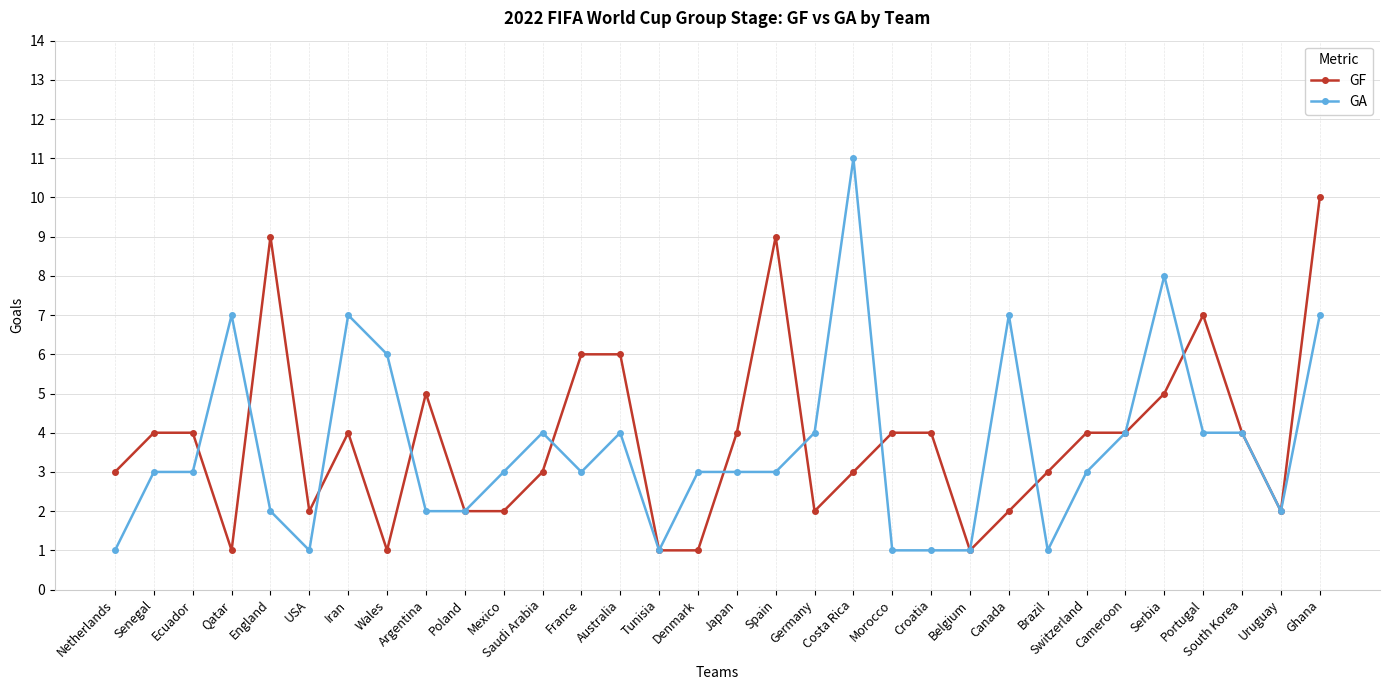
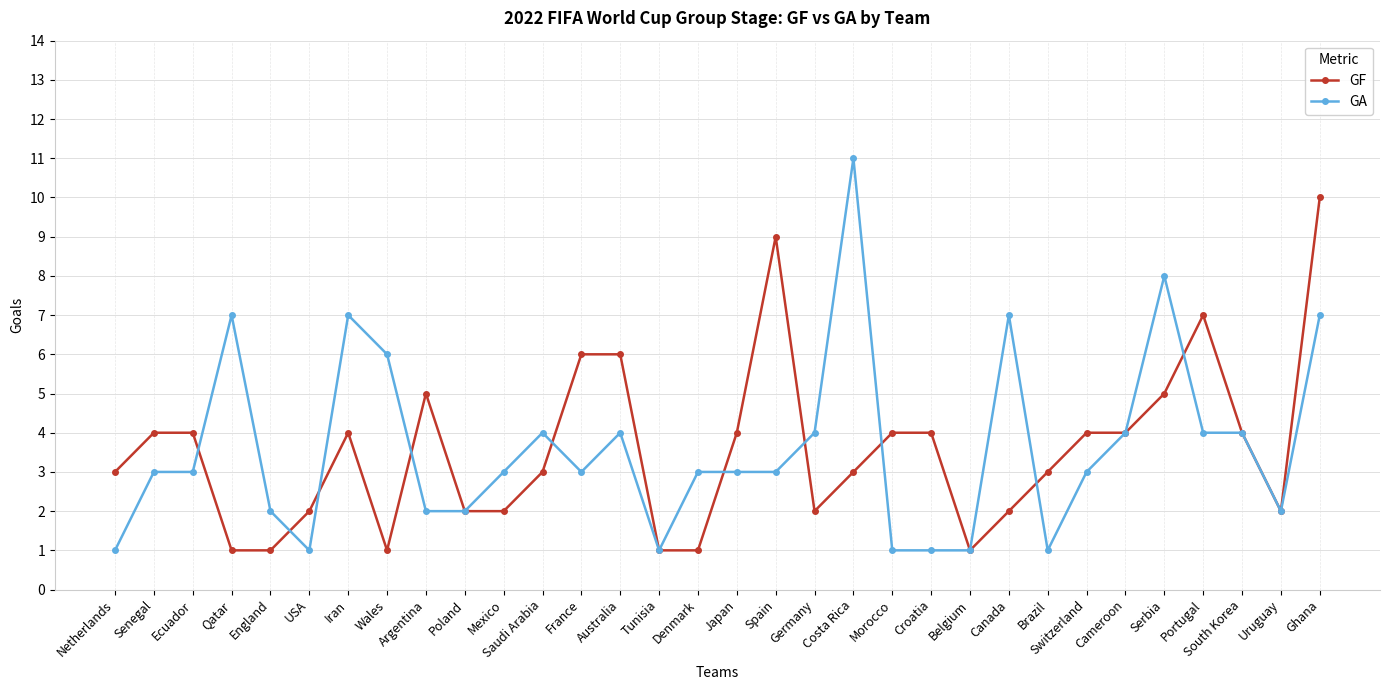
GF, England: 9 -> 1
